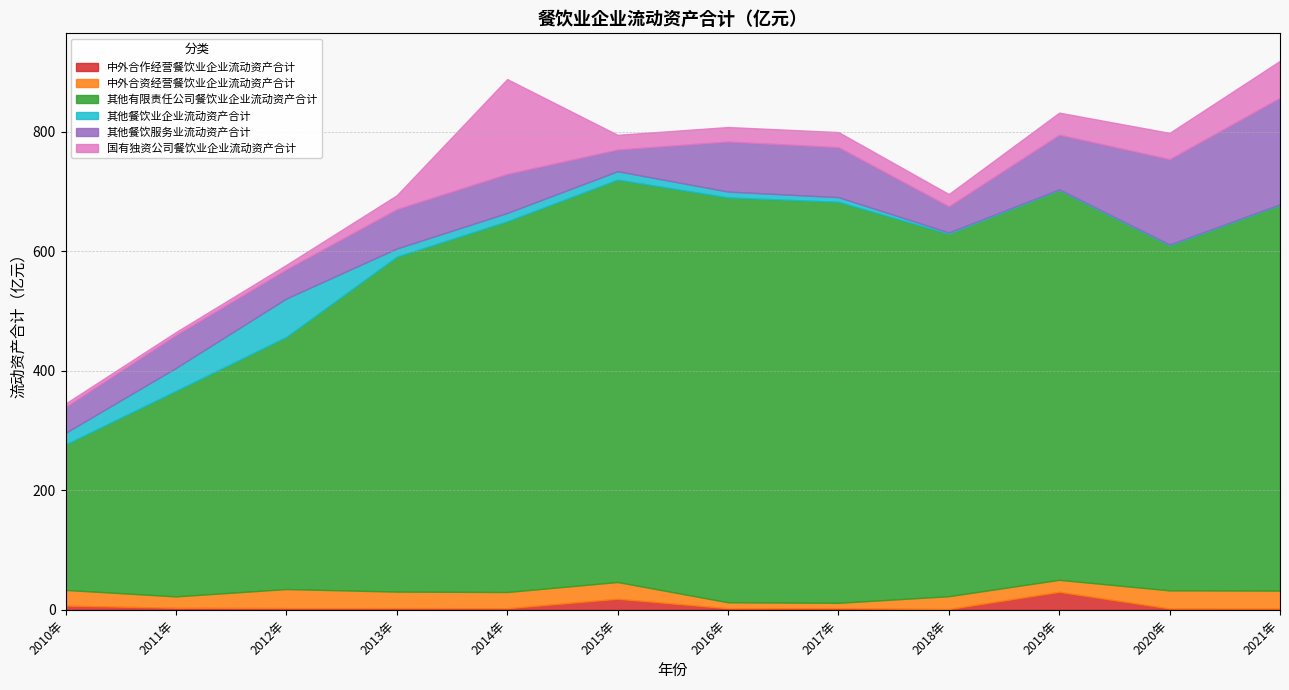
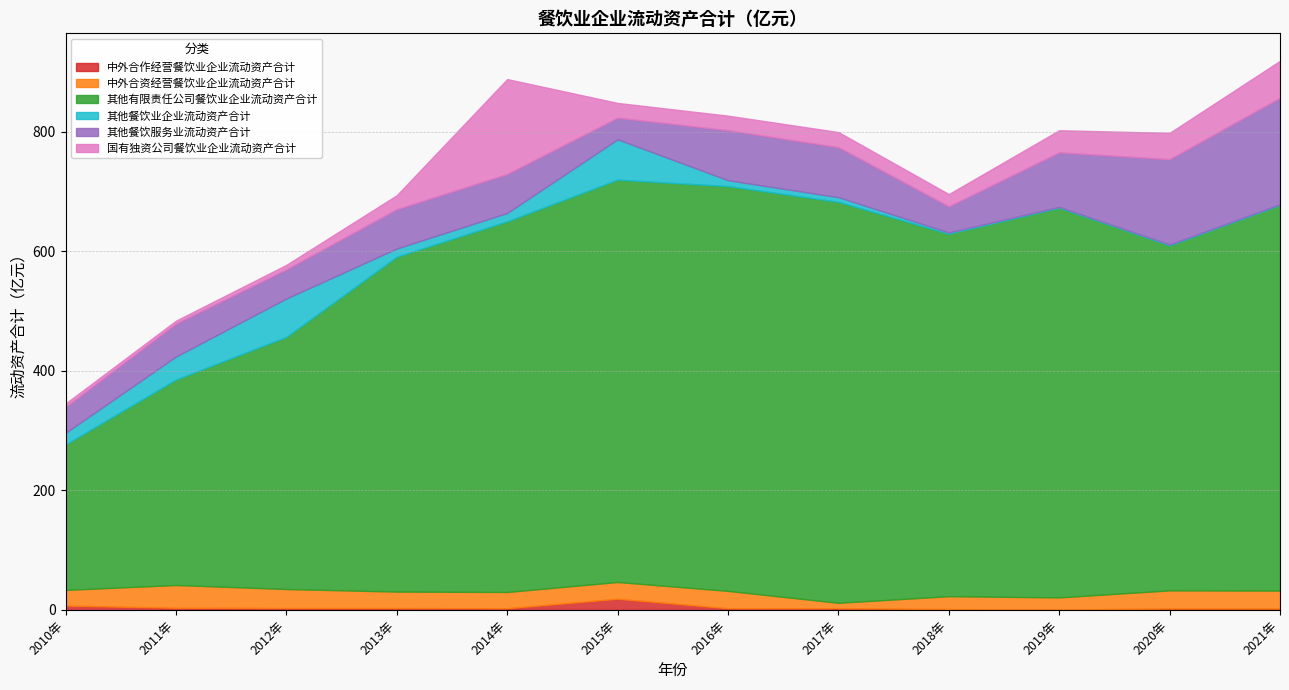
中外合资经营餐饮业企业流动资产合计, 2011年: 20 -> 40
其他餐饮业企业流动资产合计, 2015年: 10 -> 70
中外合资经营餐饮业企业流动资产合计, 2016年: 10 -> 30
中外合作经营餐饮业企业流动资产合计, 2019年: 30 -> 0
